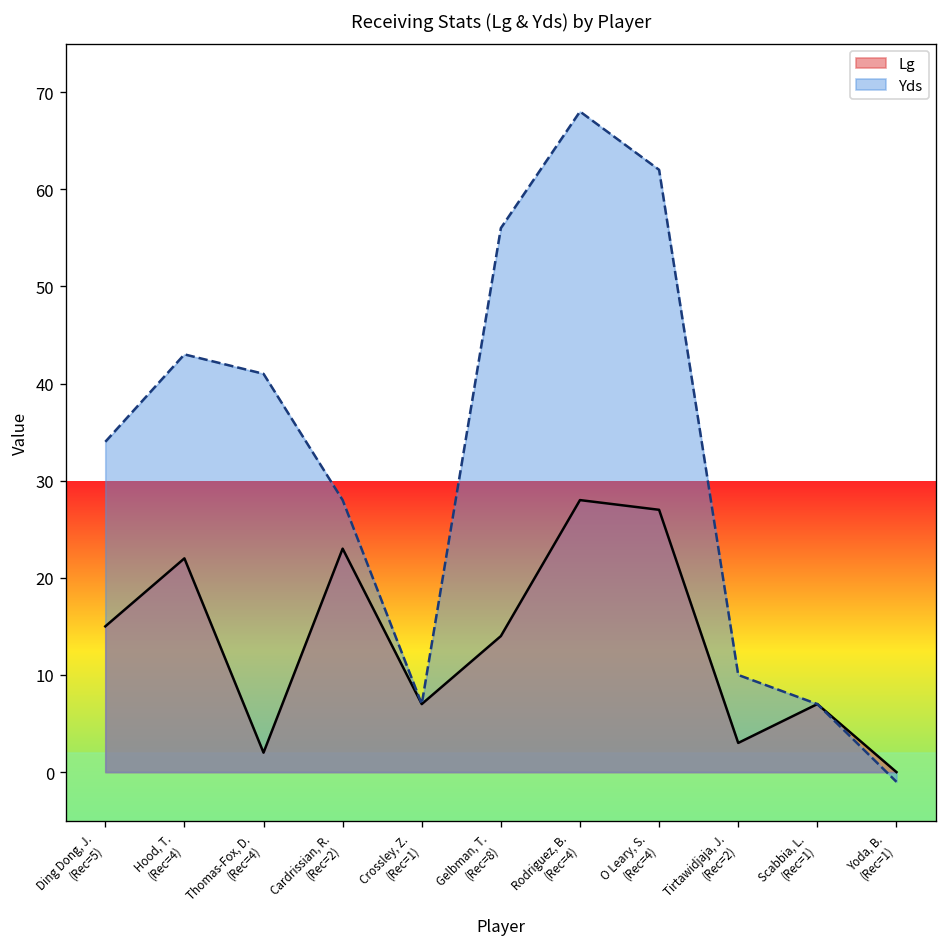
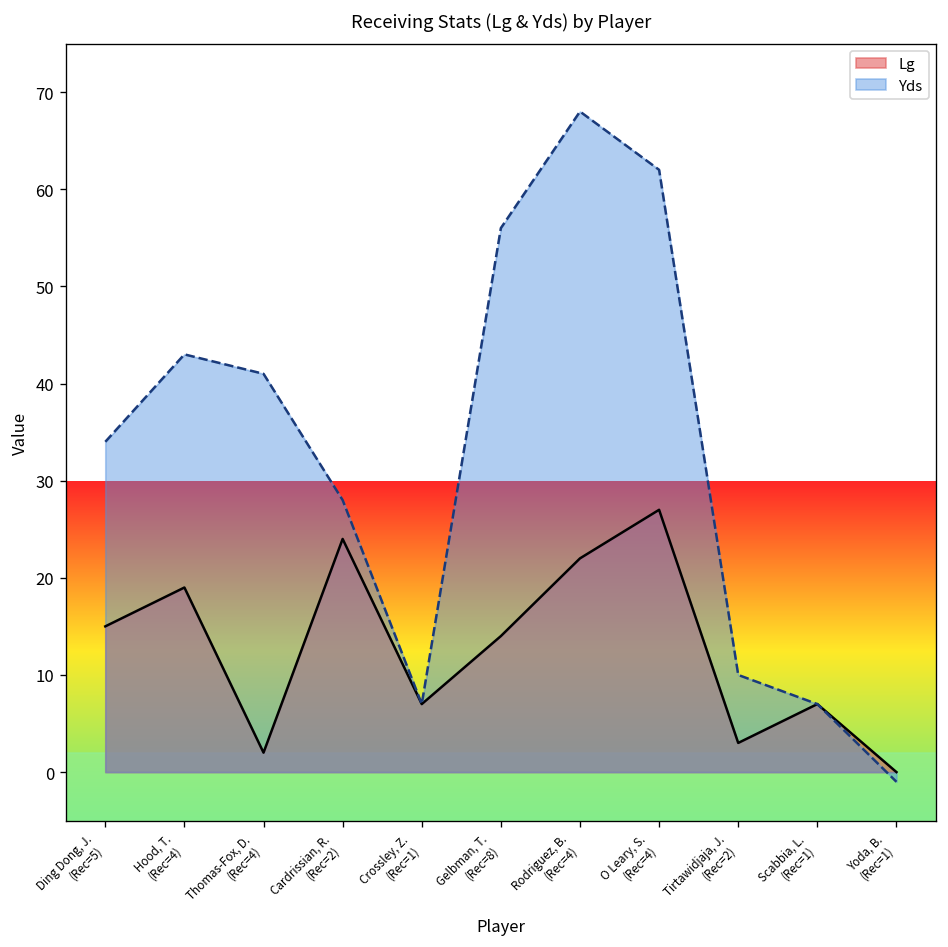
Lg, Hood, T. (Rec=4): 22 -> 19
Lg, Cardrissian, R. (Rec=2): 23 -> 24
Lg, Rodriguez, B. (Rec=4): 28 -> 22
